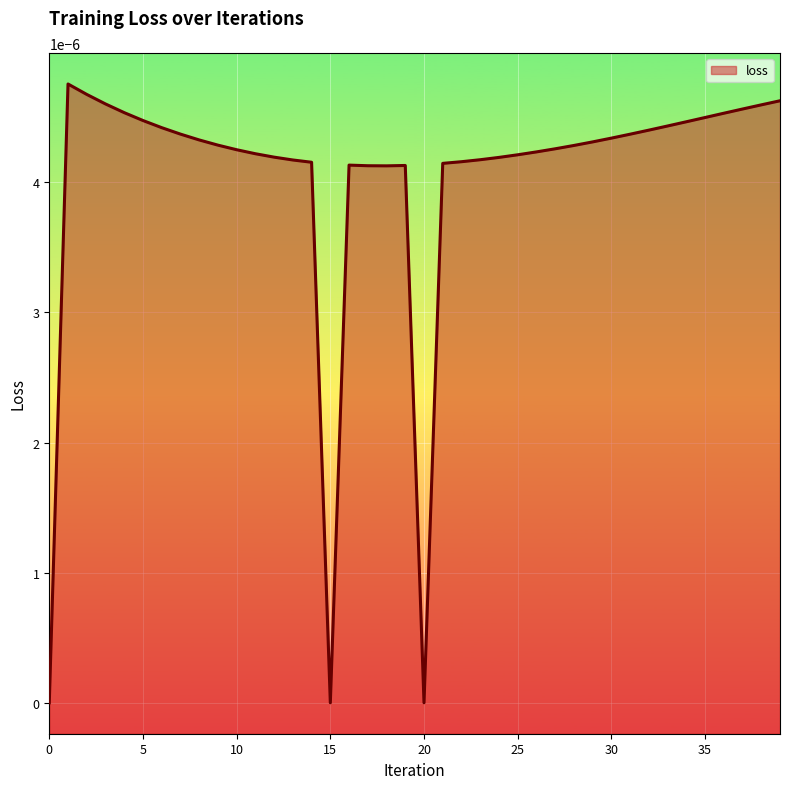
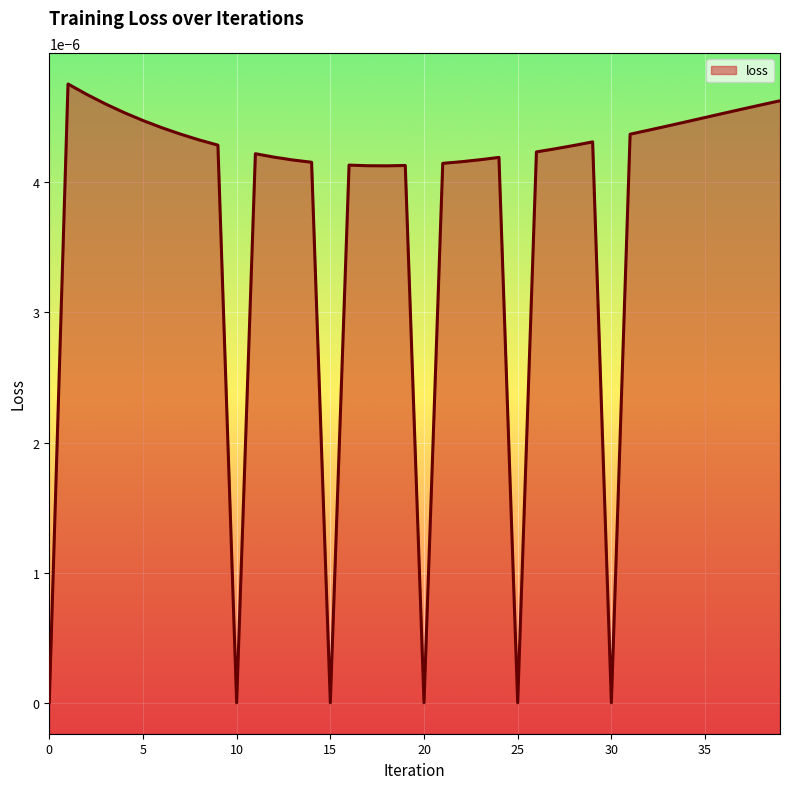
10: 0.000004 -> 0.000000
25: 0.000004 -> 0.000000
30: 0.000004 -> 0.000000
